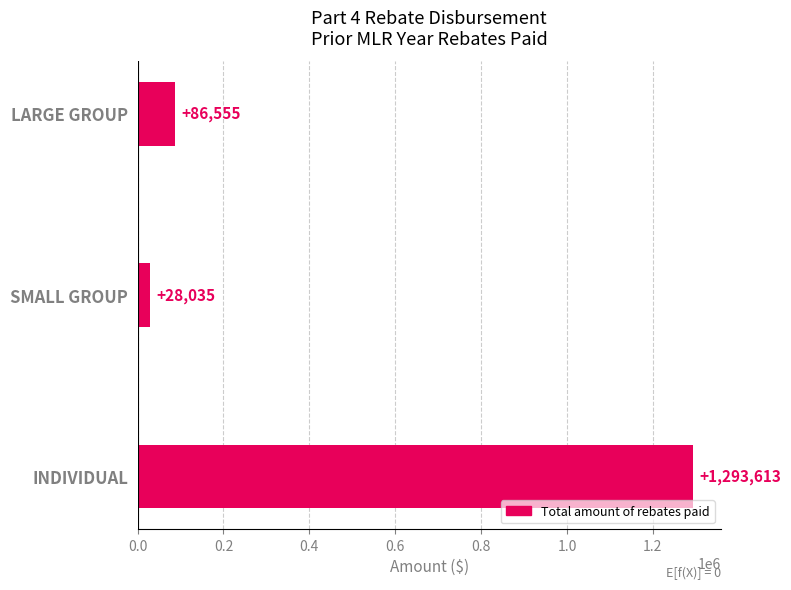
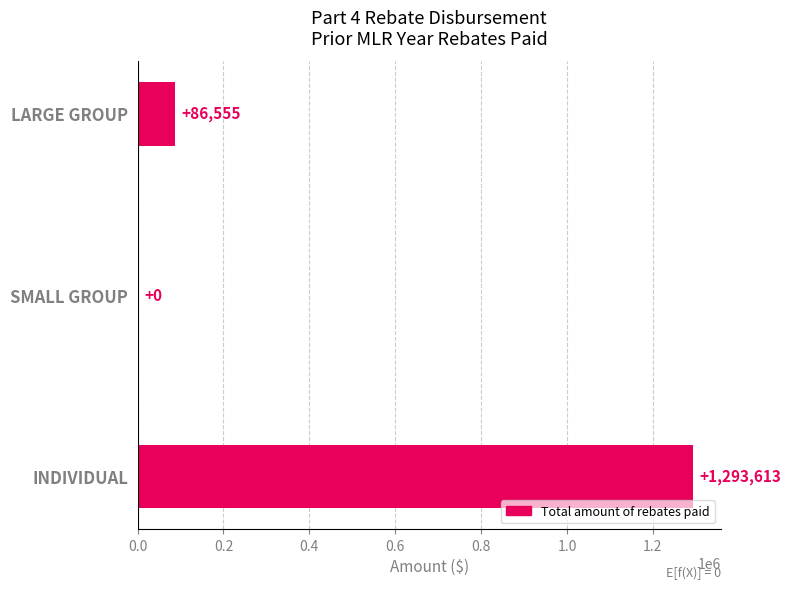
SMALL GROUP: +28,035 -> +0
